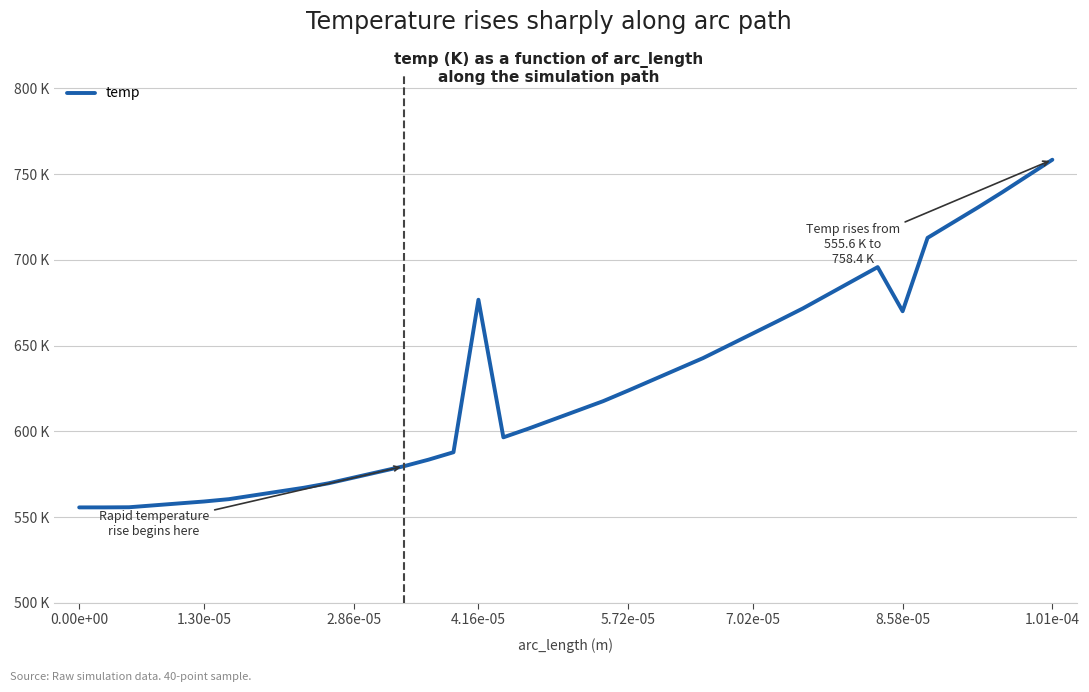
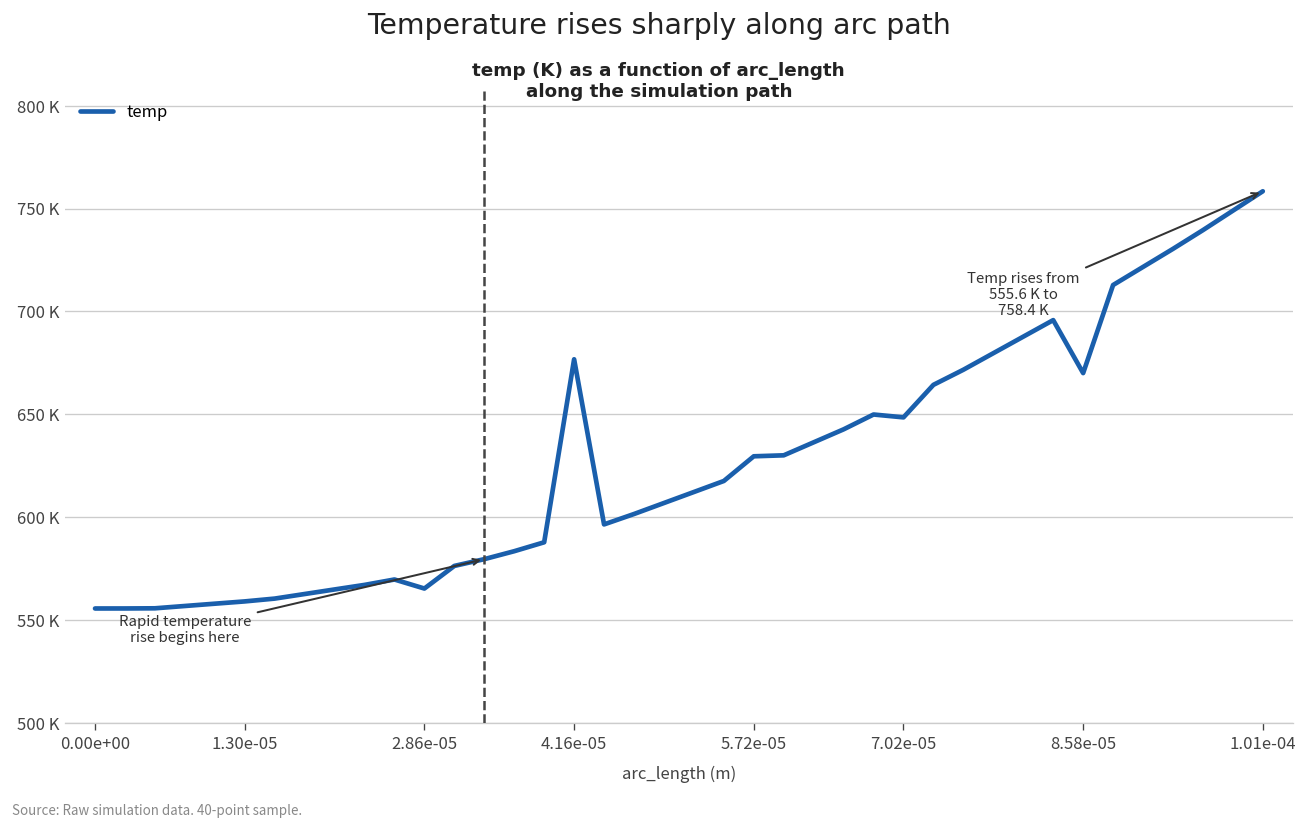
2.86e-05: 573000 -> 565000
5.72e-05: 624000 -> 630000
7.02e-05: 657000 -> 649000
